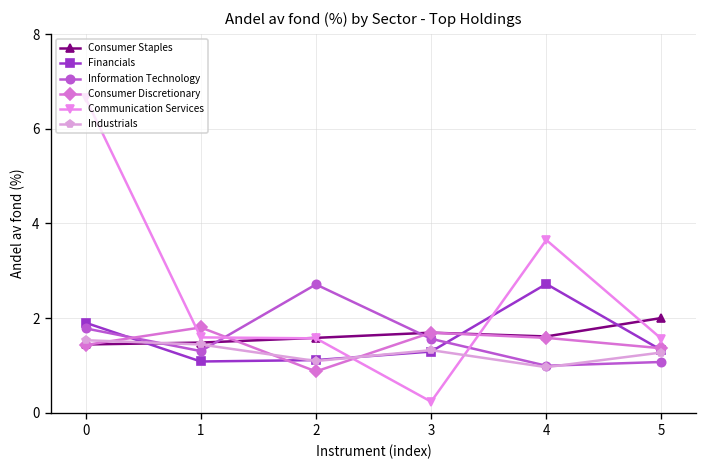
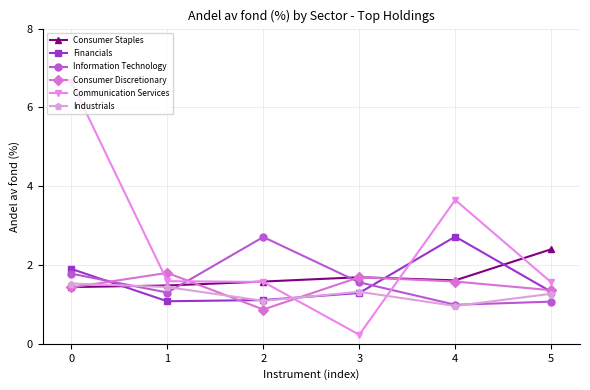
Consumer Staples, 5: 2.0 -> 2.4
